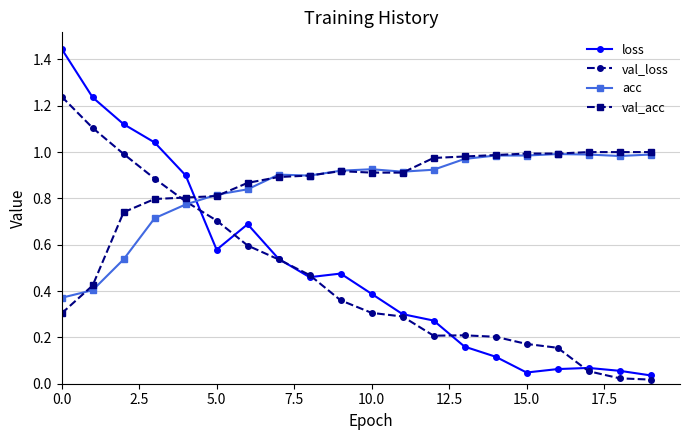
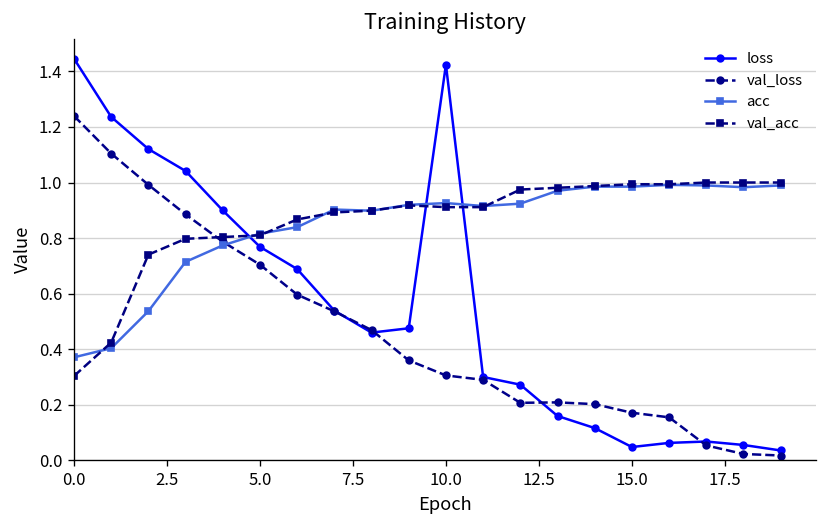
loss, 5.0: 0.58 -> 0.77
loss, 10.0: 0.39 -> 1.42
